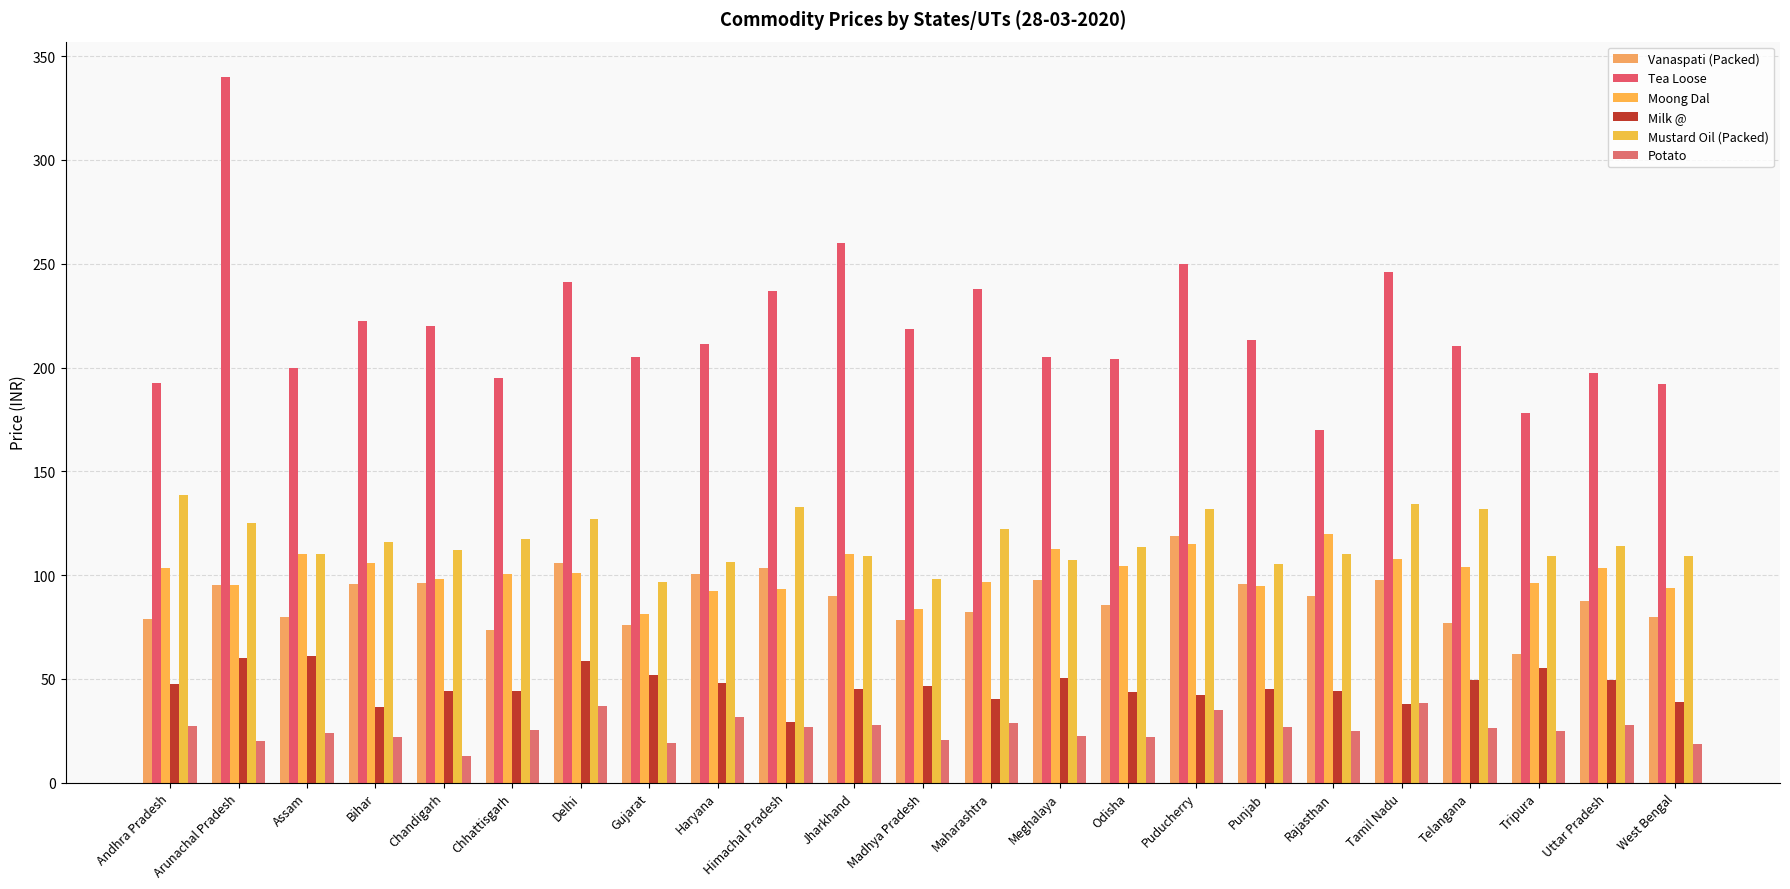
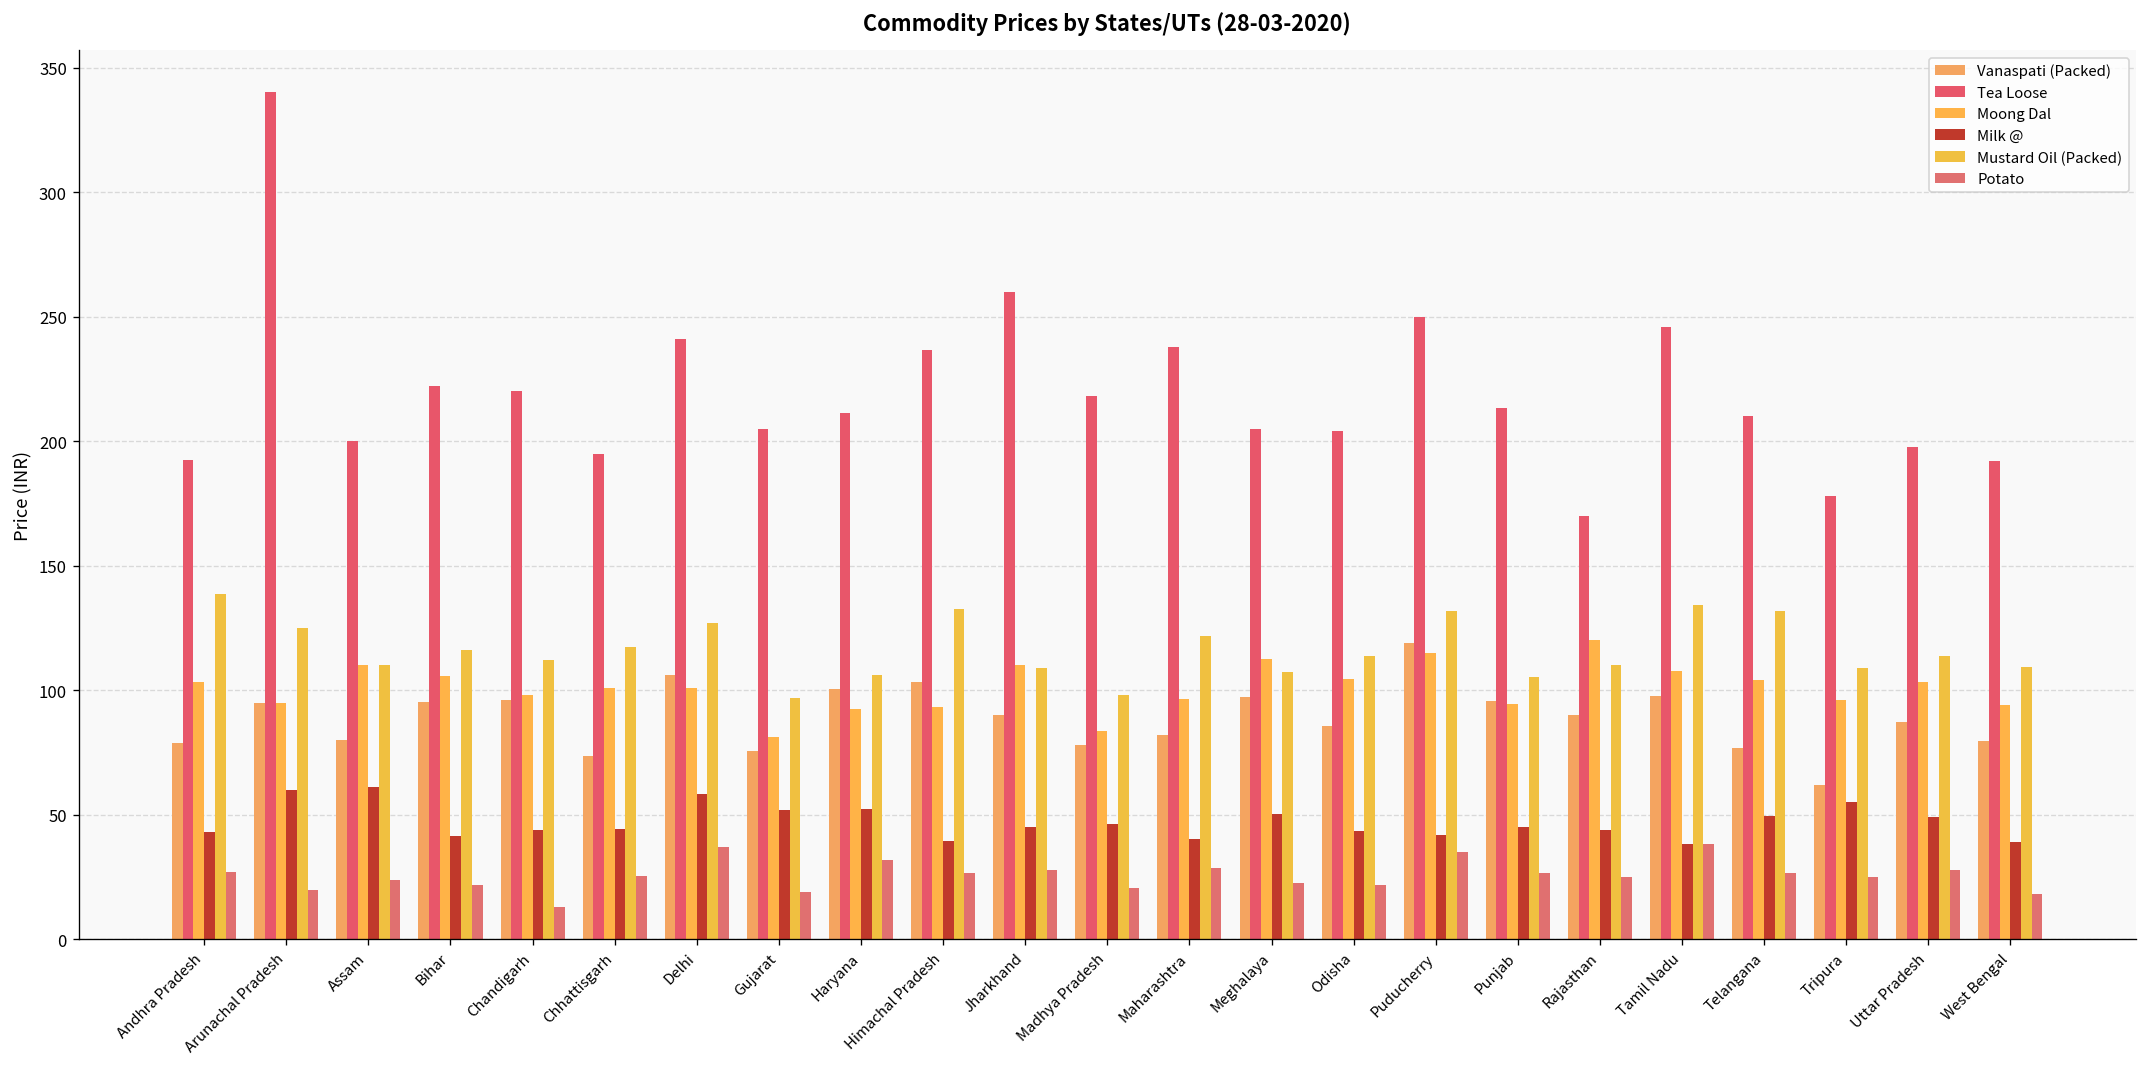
Milk @, Andhra Pradesh: 47 -> 43
Milk @, Bihar: 37 -> 41
Milk @, Haryana: 48 -> 52
Milk @, Himachal Pradesh: 29 -> 40
